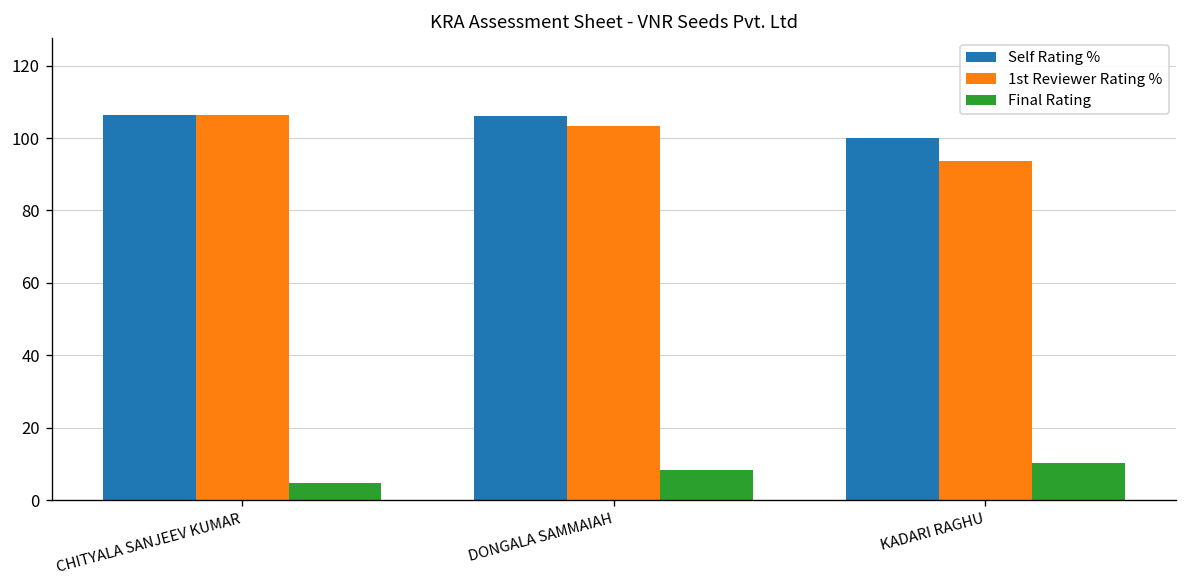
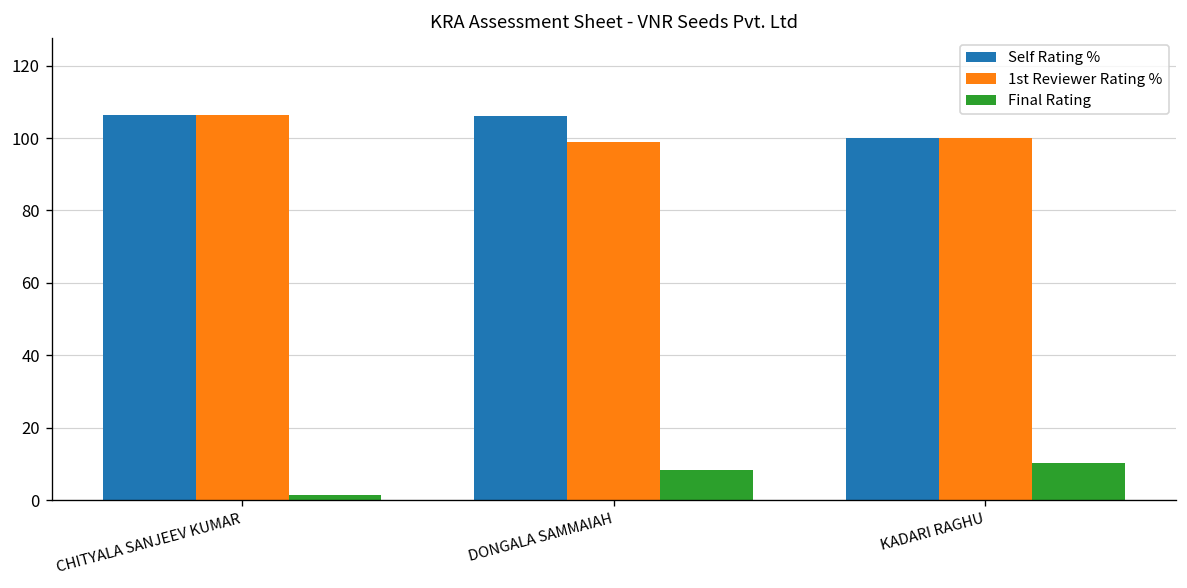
Final Rating, CHITYALA SANJEEV KUMAR: 5 -> 1
1st Reviewer Rating %, DONGALA SAMMAIAH: 103 -> 99
1st Reviewer Rating %, KADARI RAGHU: 94 -> 100
